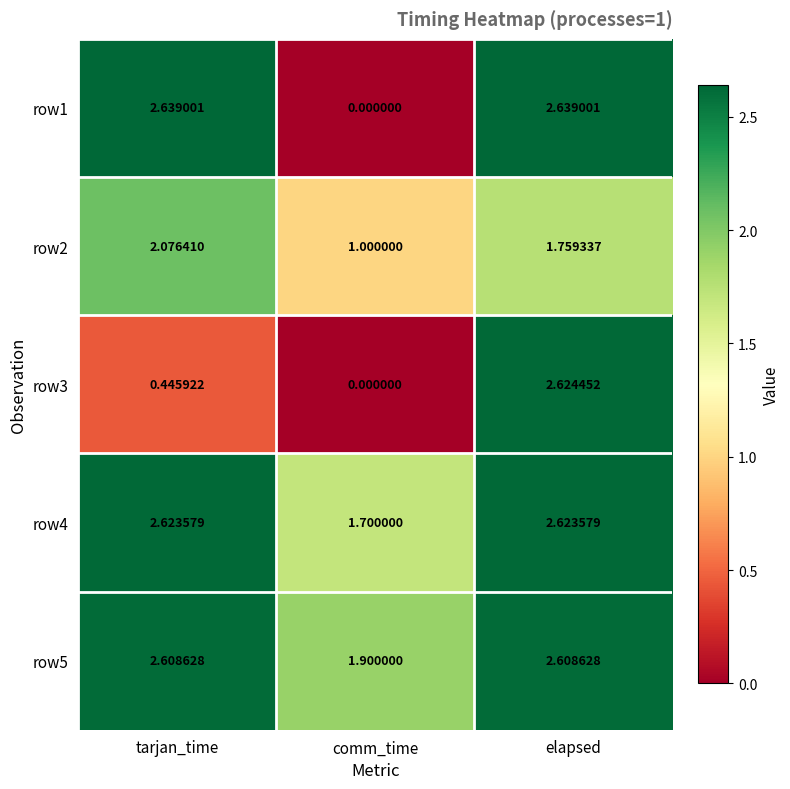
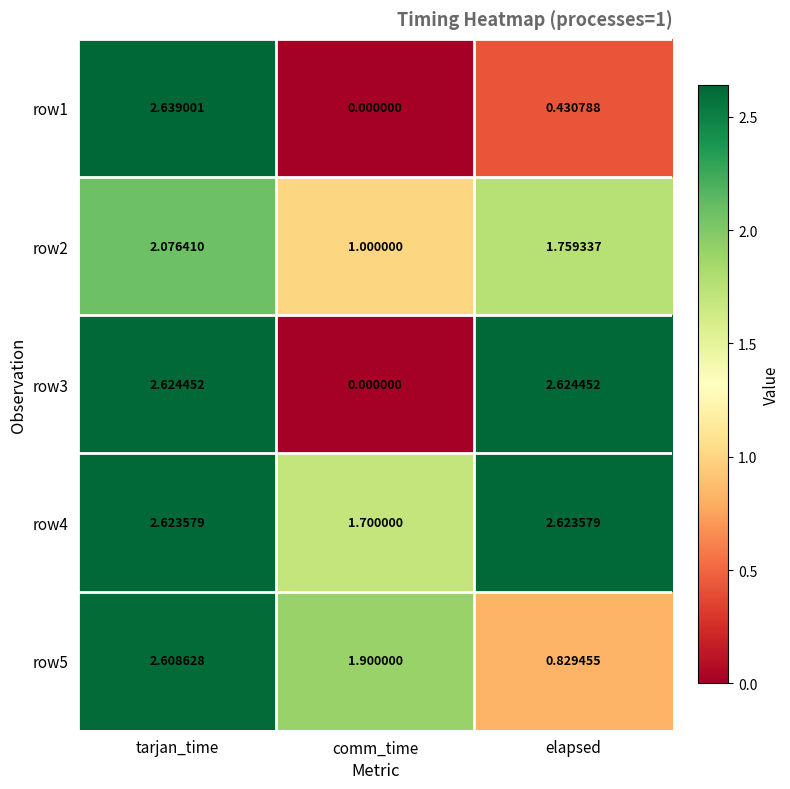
row1, elapsed: 2.639001 -> 0.430788
row3, tarjan_time: 0.445922 -> 2.624452
row5, elapsed: 2.608628 -> 0.829455
